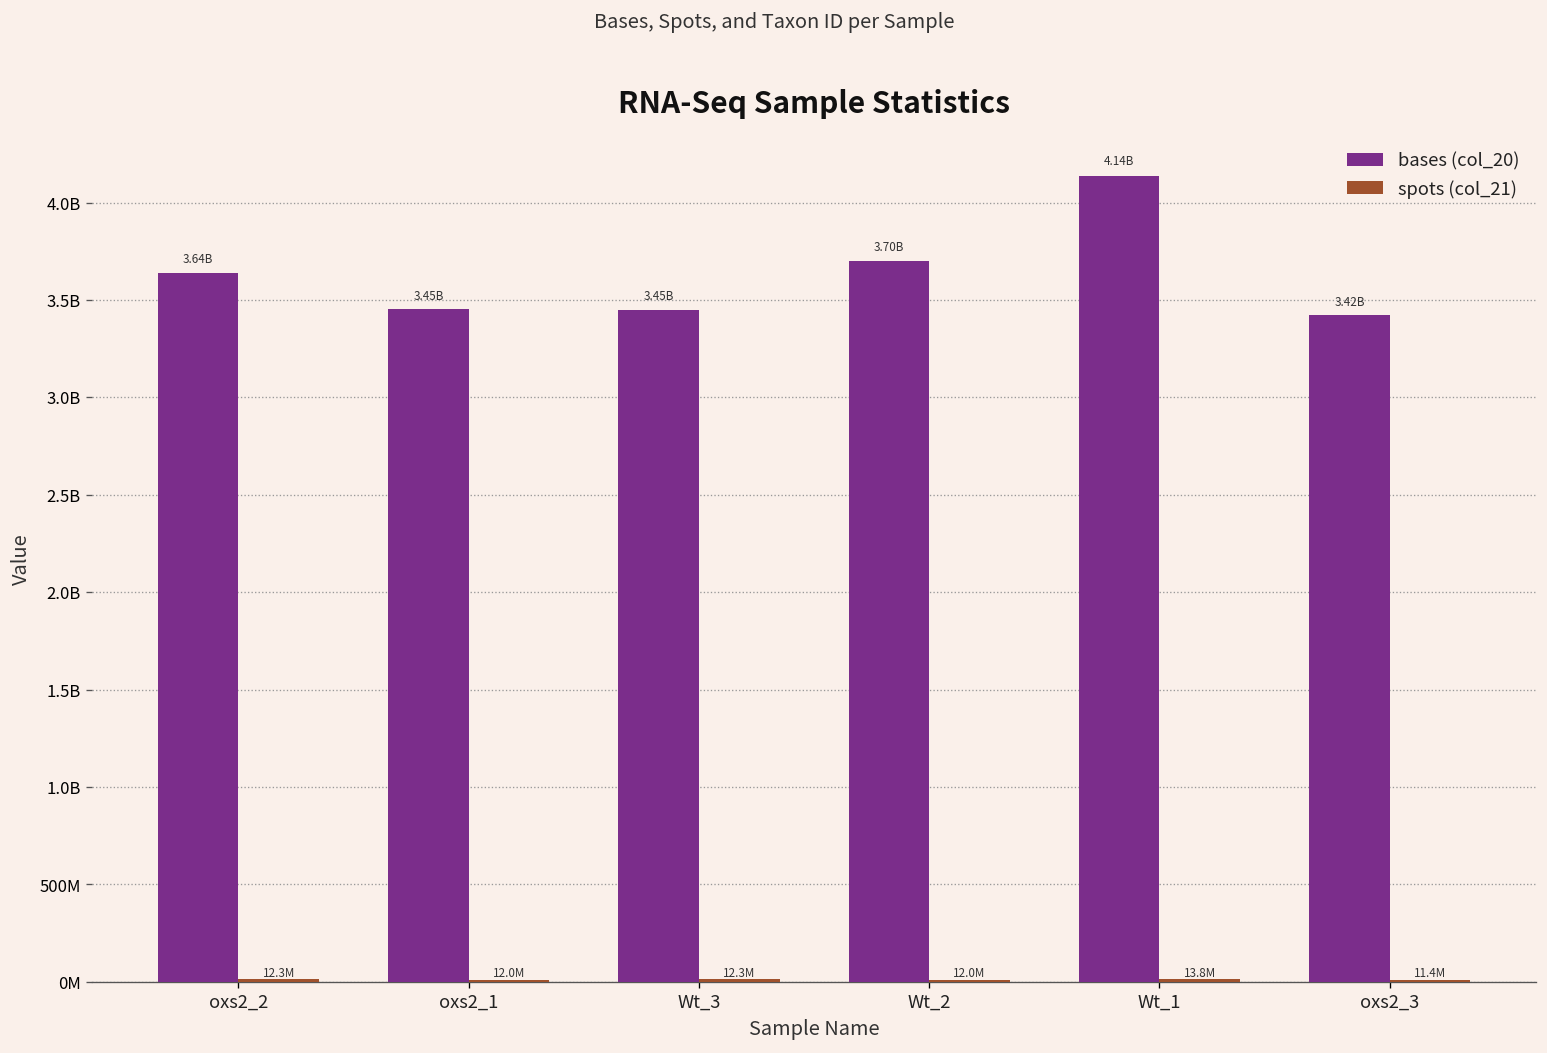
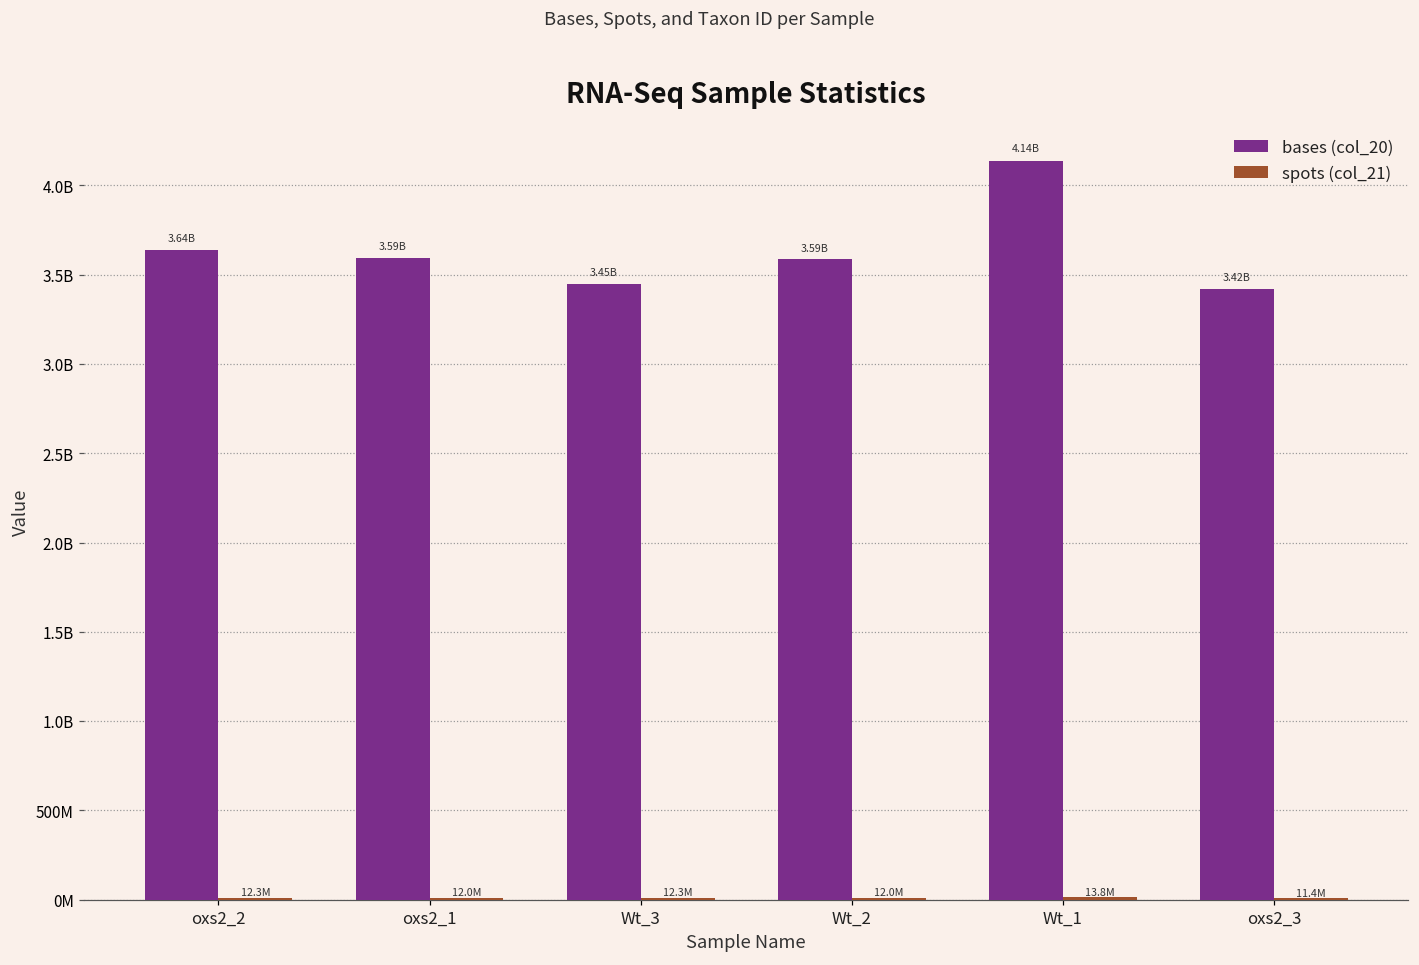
bases (col_20), oxs2_1: 3.45B -> 3.59B
bases (col_20), Wt_2: 3.70B -> 3.59B
